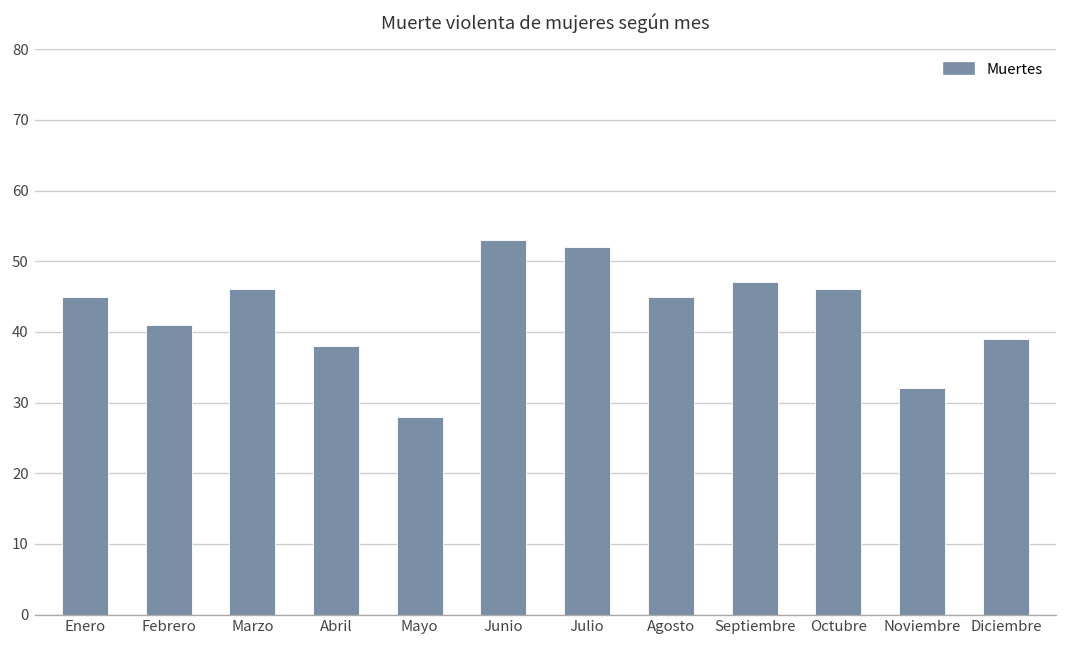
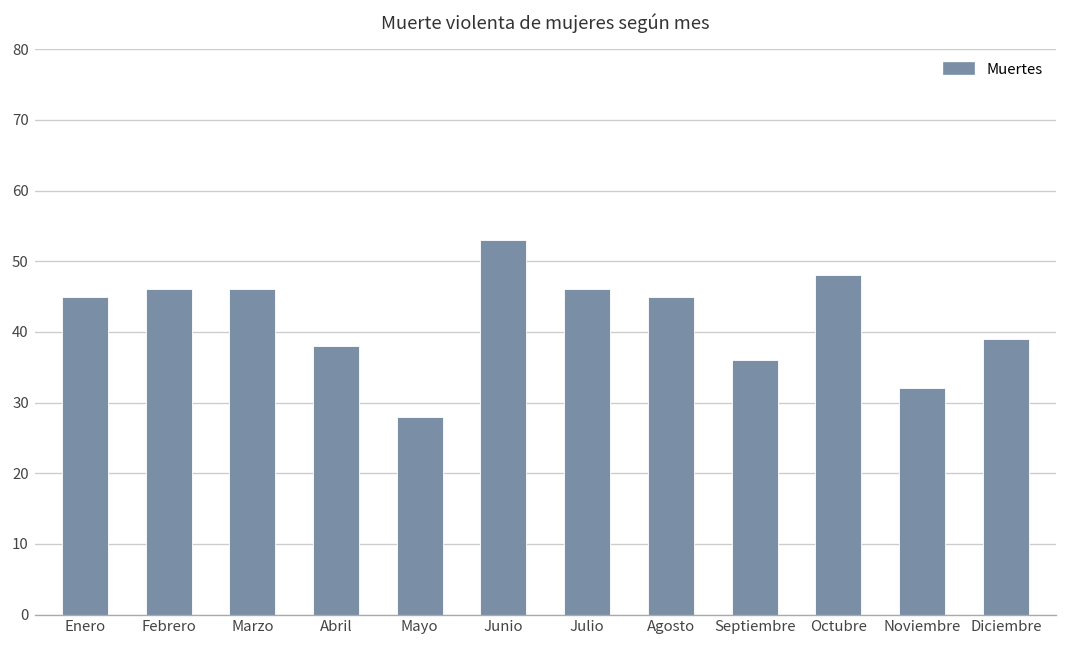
Febrero: 41 -> 46
Julio: 52 -> 46
Septiembre: 47 -> 36
Octubre: 46 -> 48
